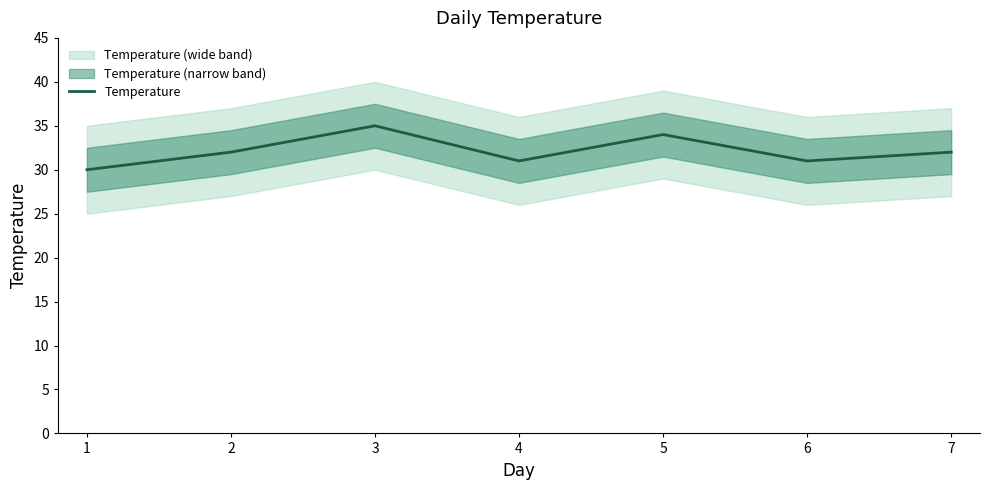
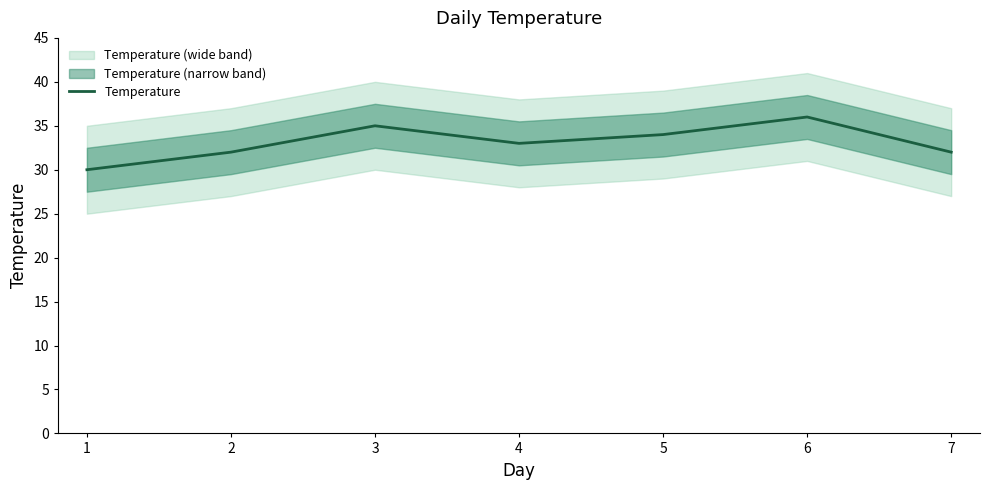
Temperature, 4: 31 -> 33
Temperature, 6: 31 -> 36
